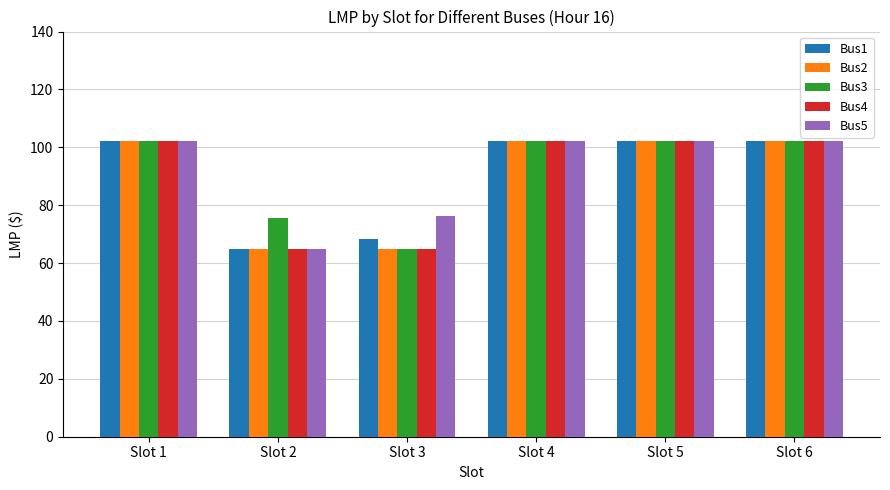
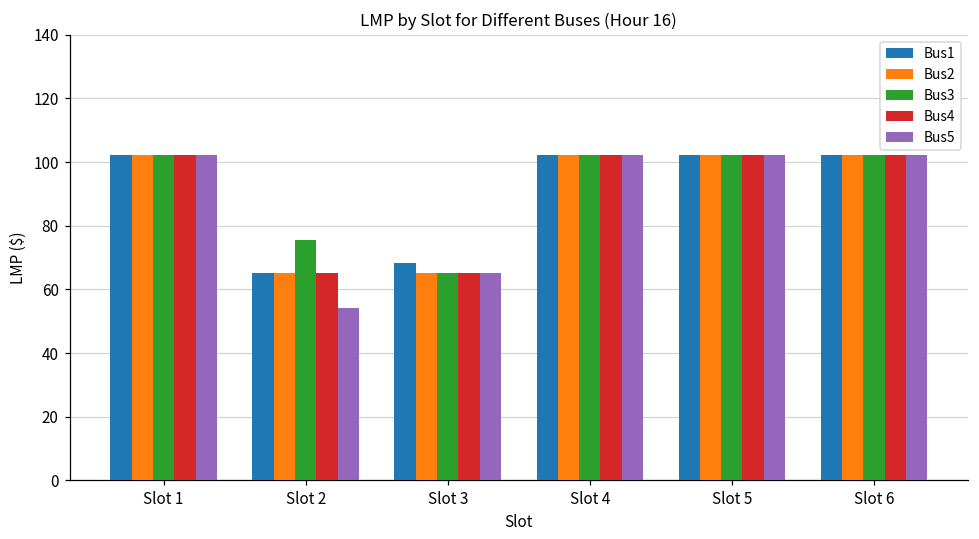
Bus5, Slot 2: 65 -> 54
Bus5, Slot 3: 76 -> 65
